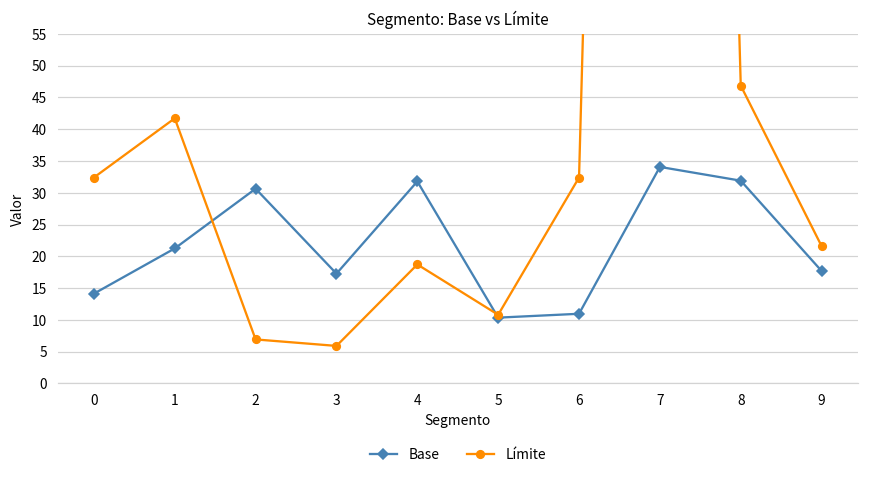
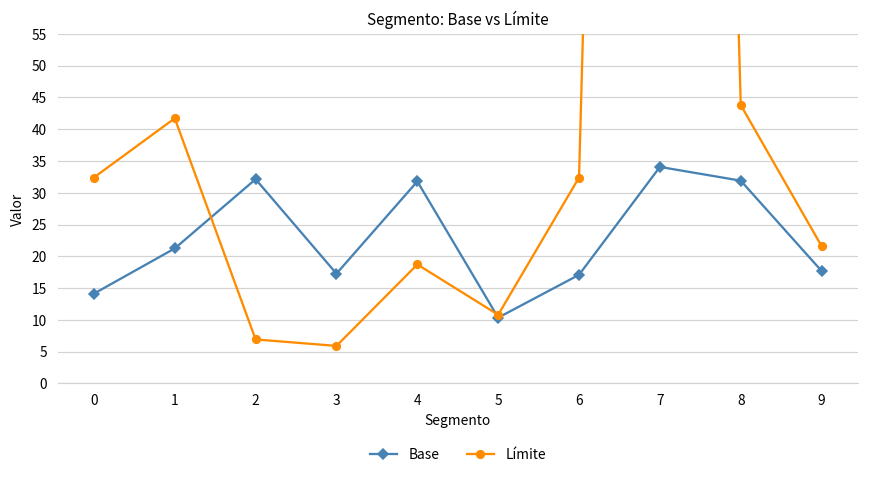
Base, 2: 31 -> 32
Base, 6: 11 -> 17
Límite, 8: 47 -> 44
